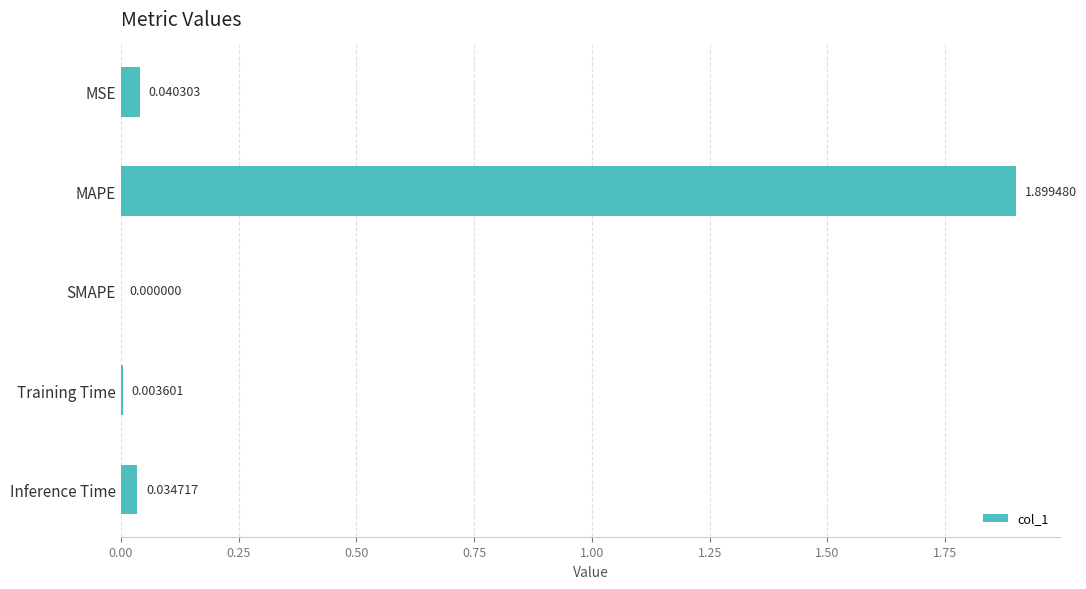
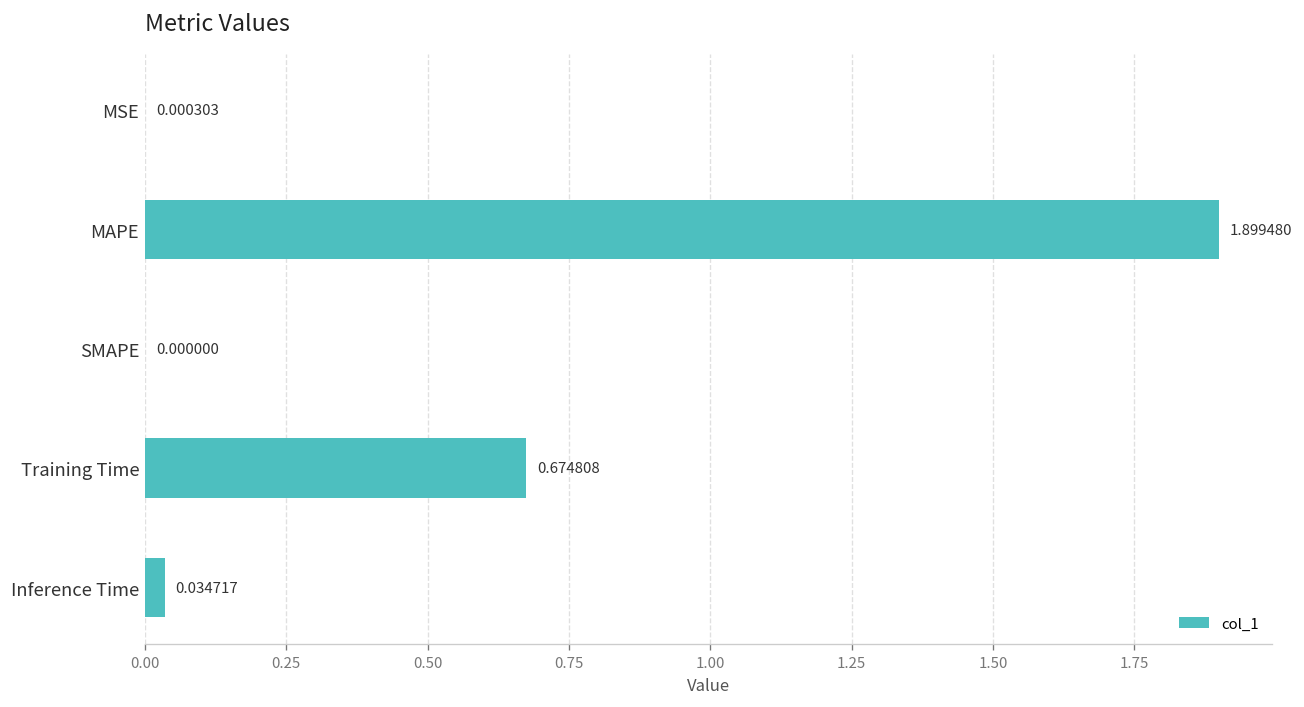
MSE: 0.040303 -> 0.000303
Training Time: 0.003601 -> 0.674808
